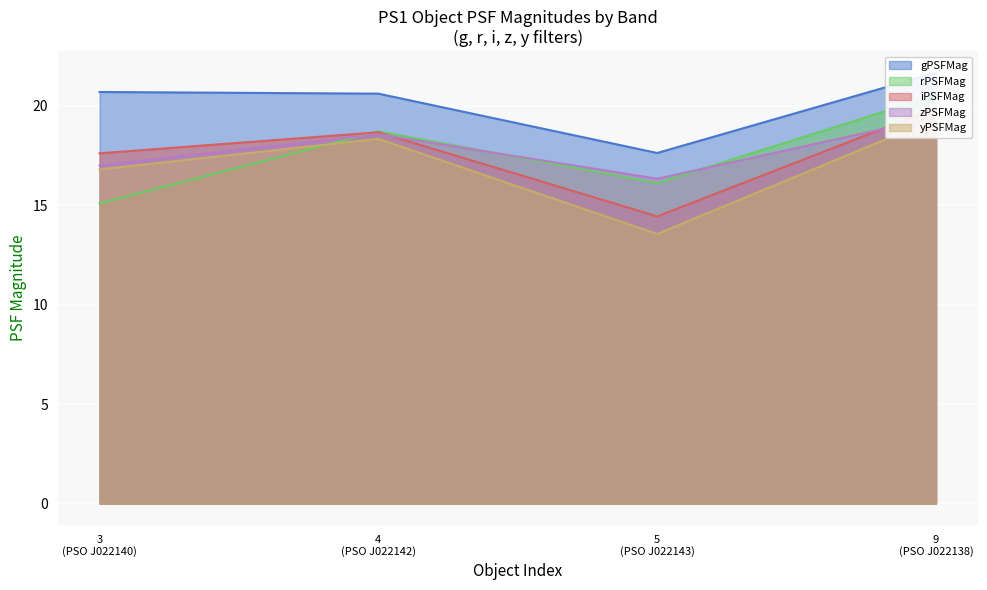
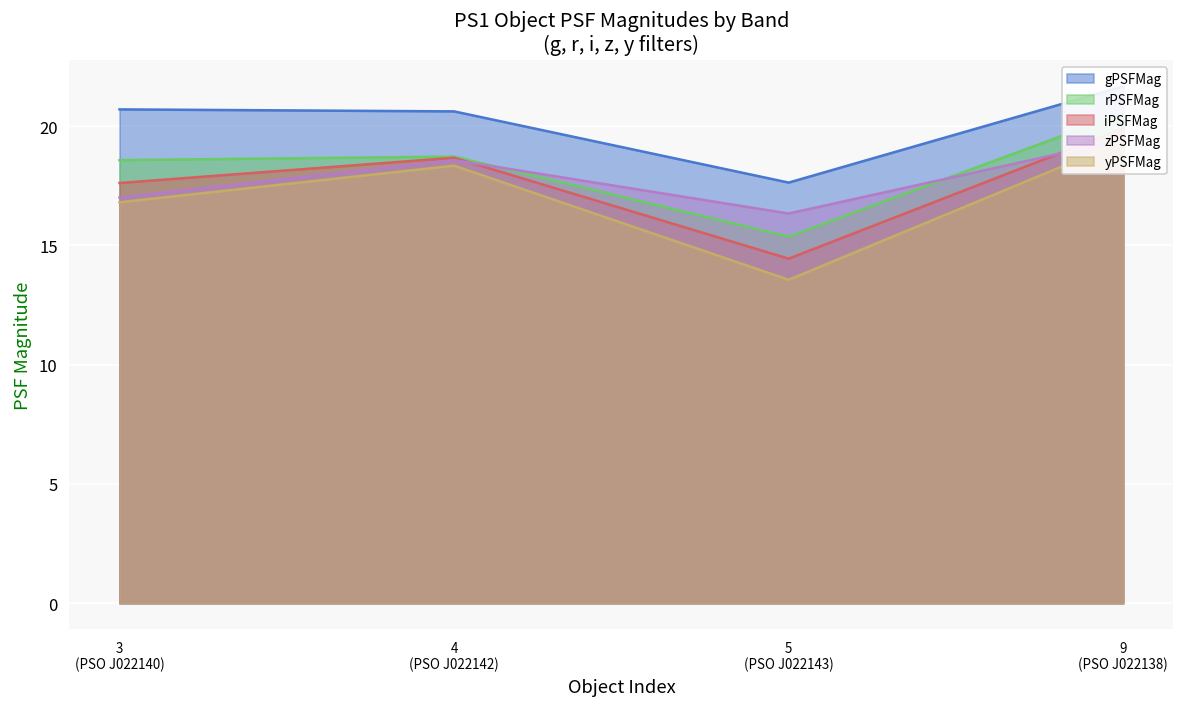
rPSFMag, 3 (PSO J022140): 15.1 -> 18.6
rPSFMag, 5 (PSO J022143): 16.1 -> 15.4
